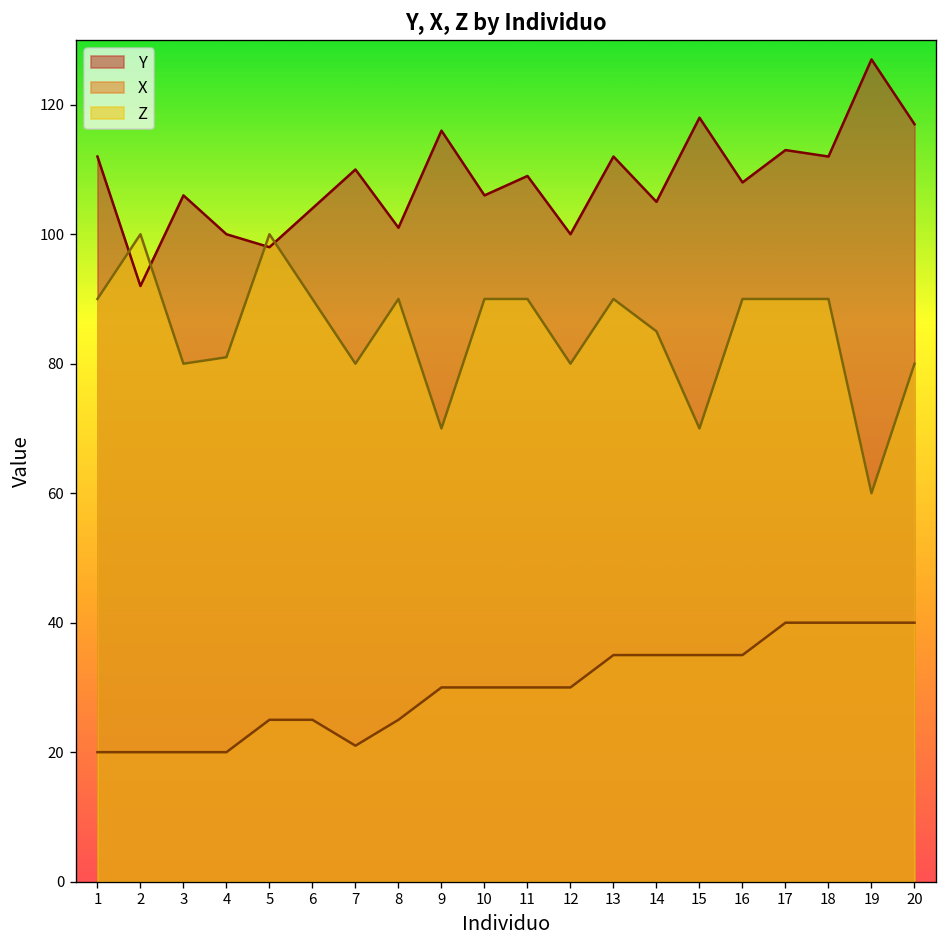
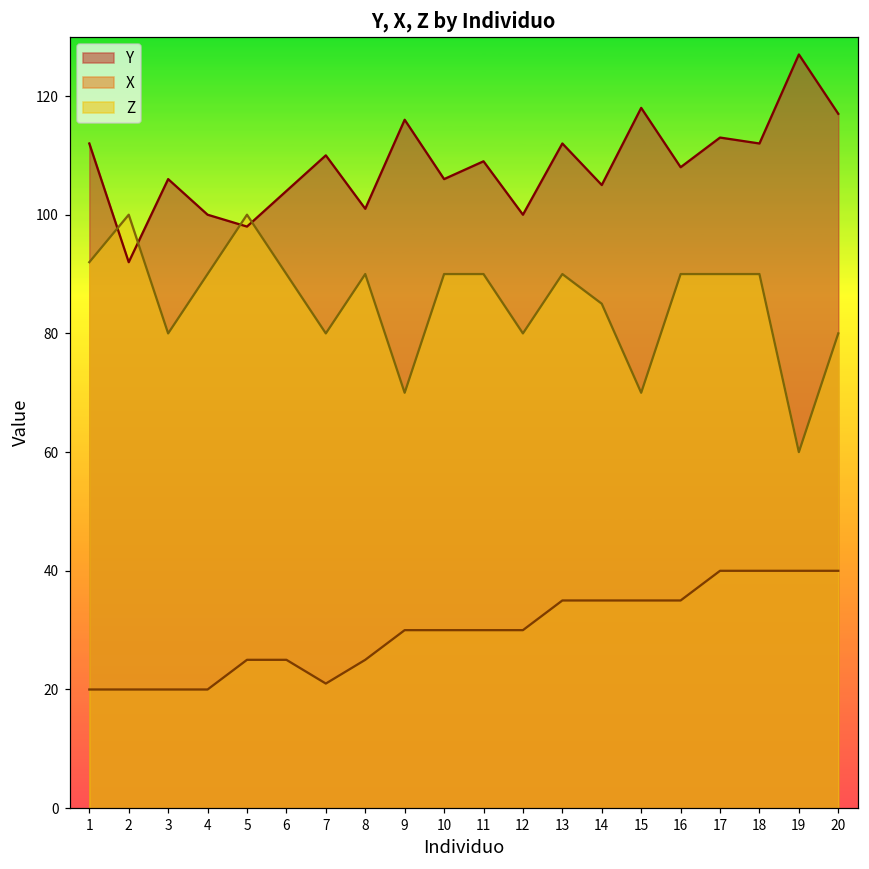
Z, 1: 90 -> 92
Z, 4: 81 -> 90
